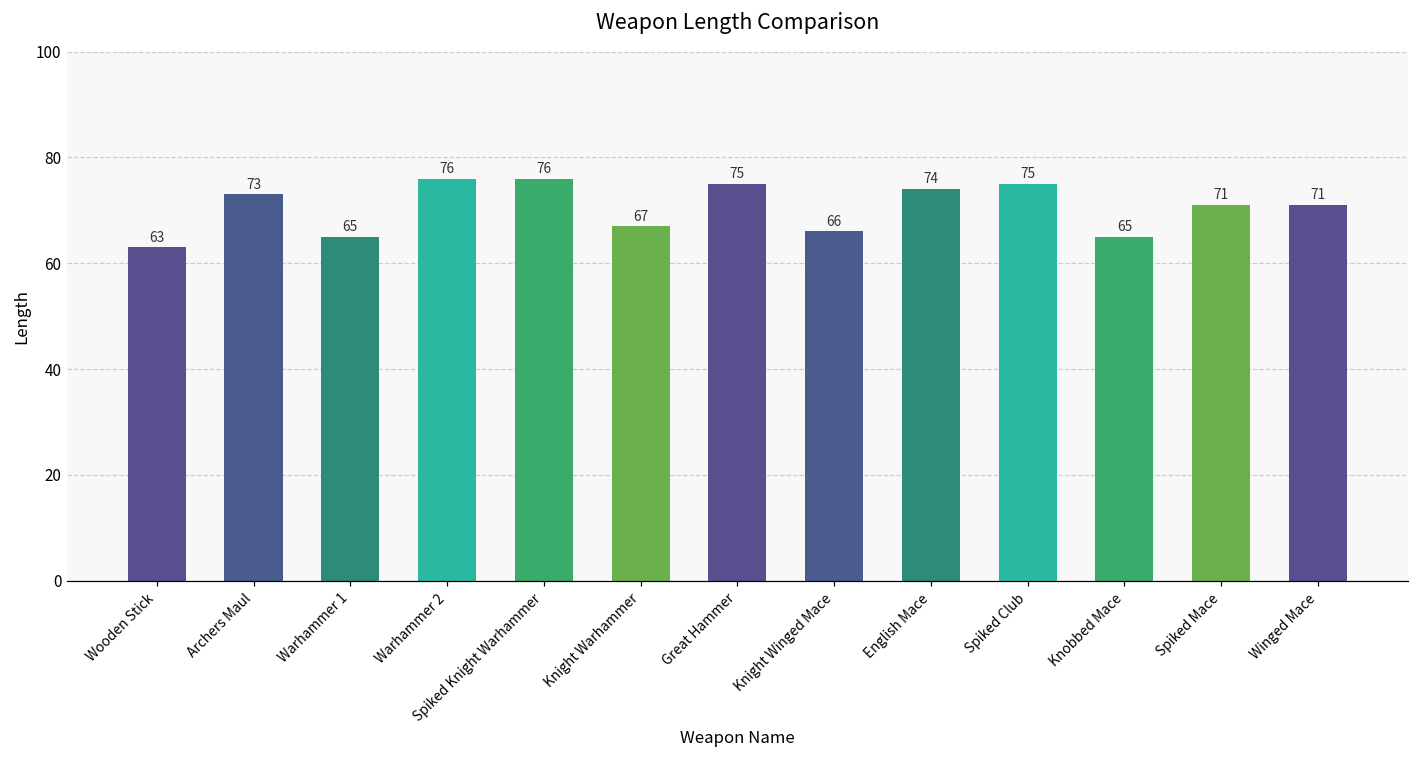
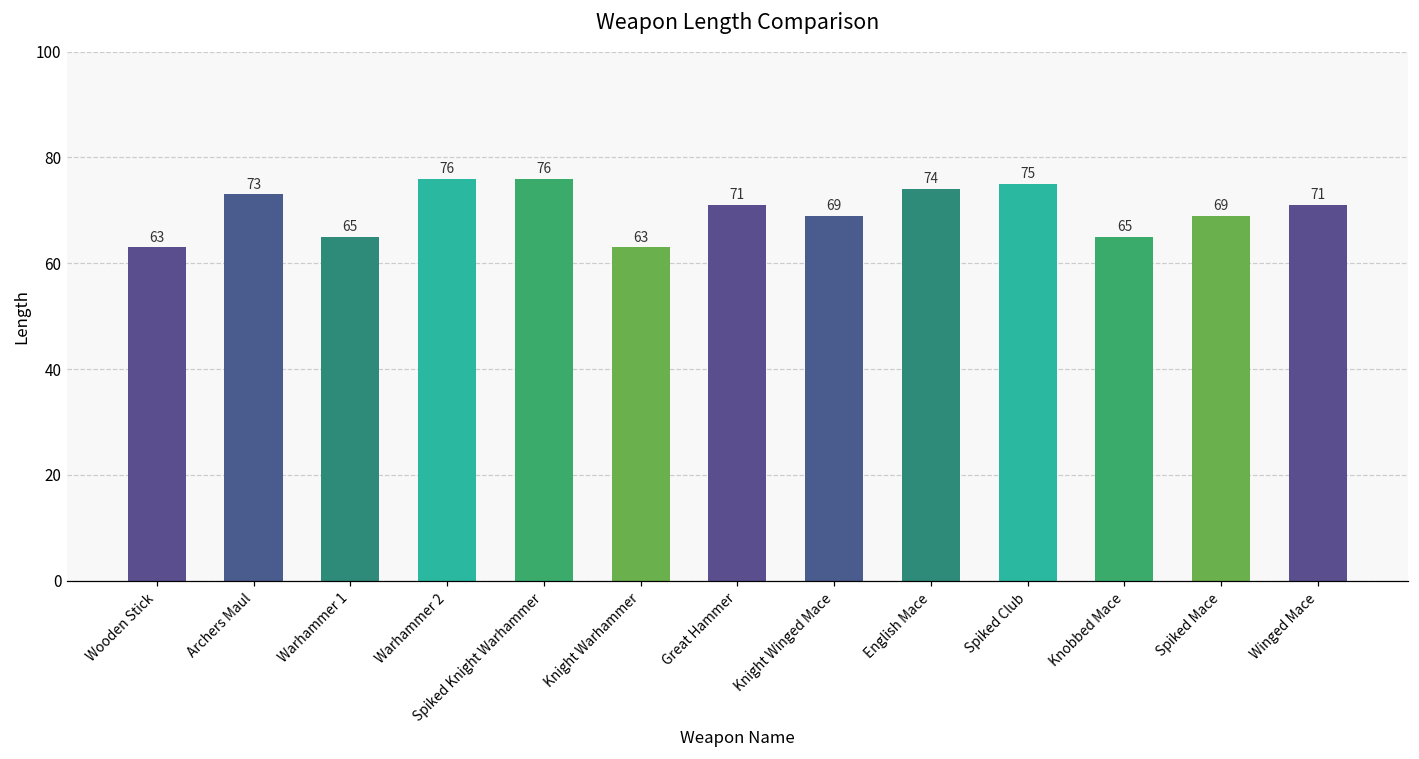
Knight Warhammer: 67 -> 63
Great Hammer: 75 -> 71
Knight Winged Mace: 66 -> 69
Spiked Mace: 71 -> 69
